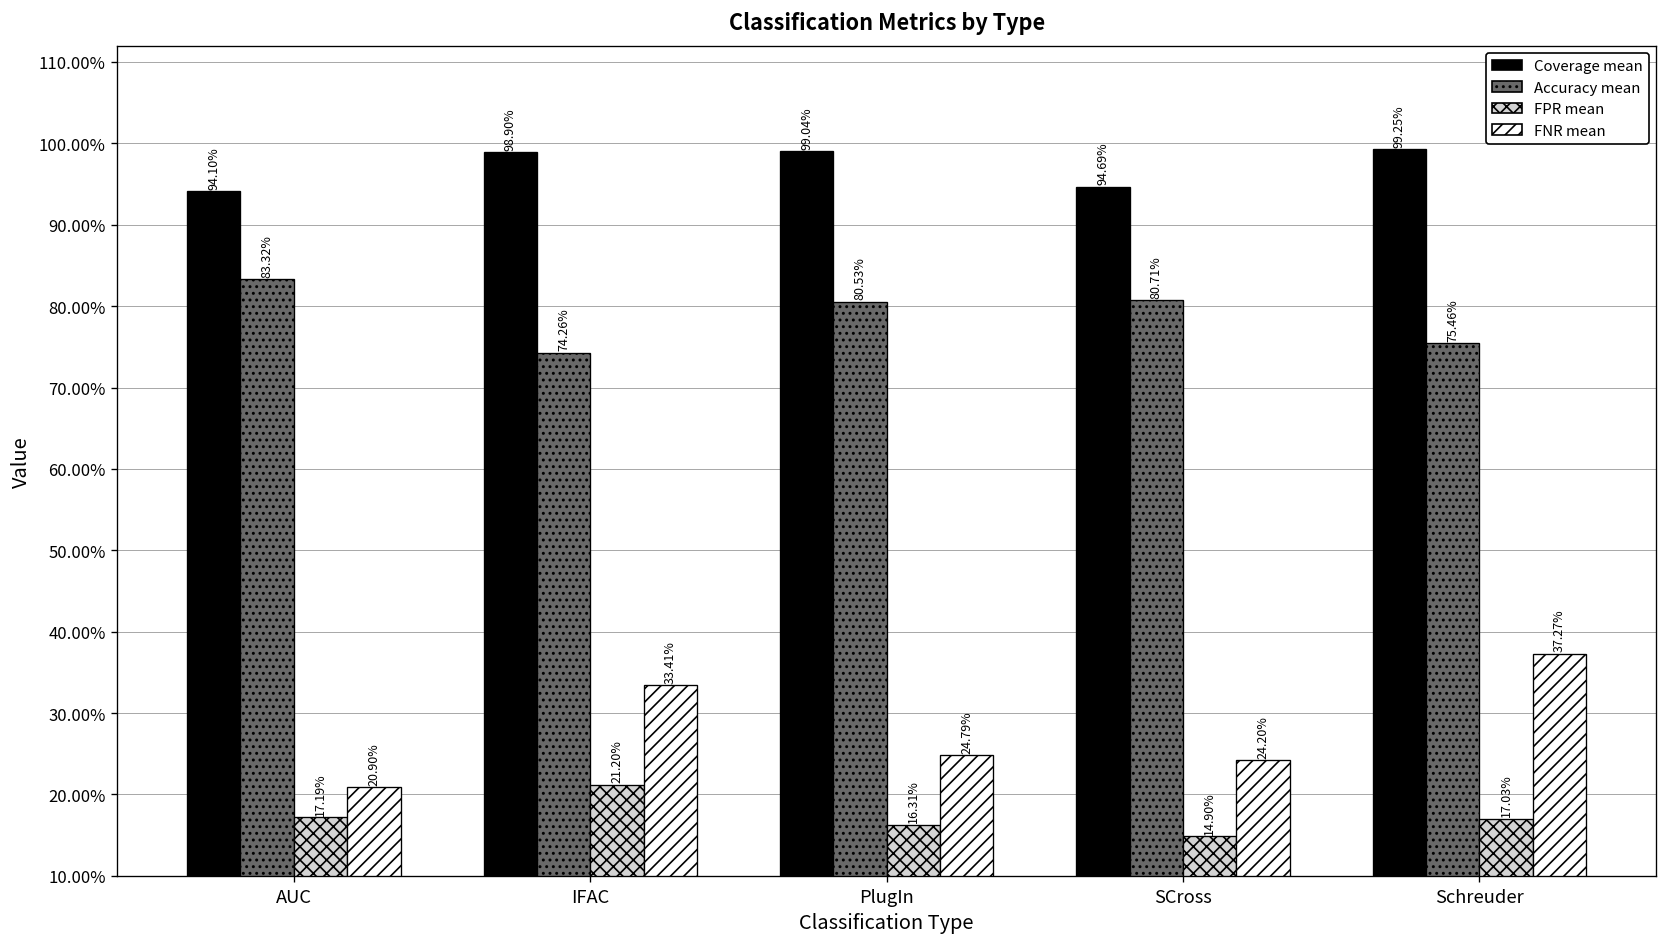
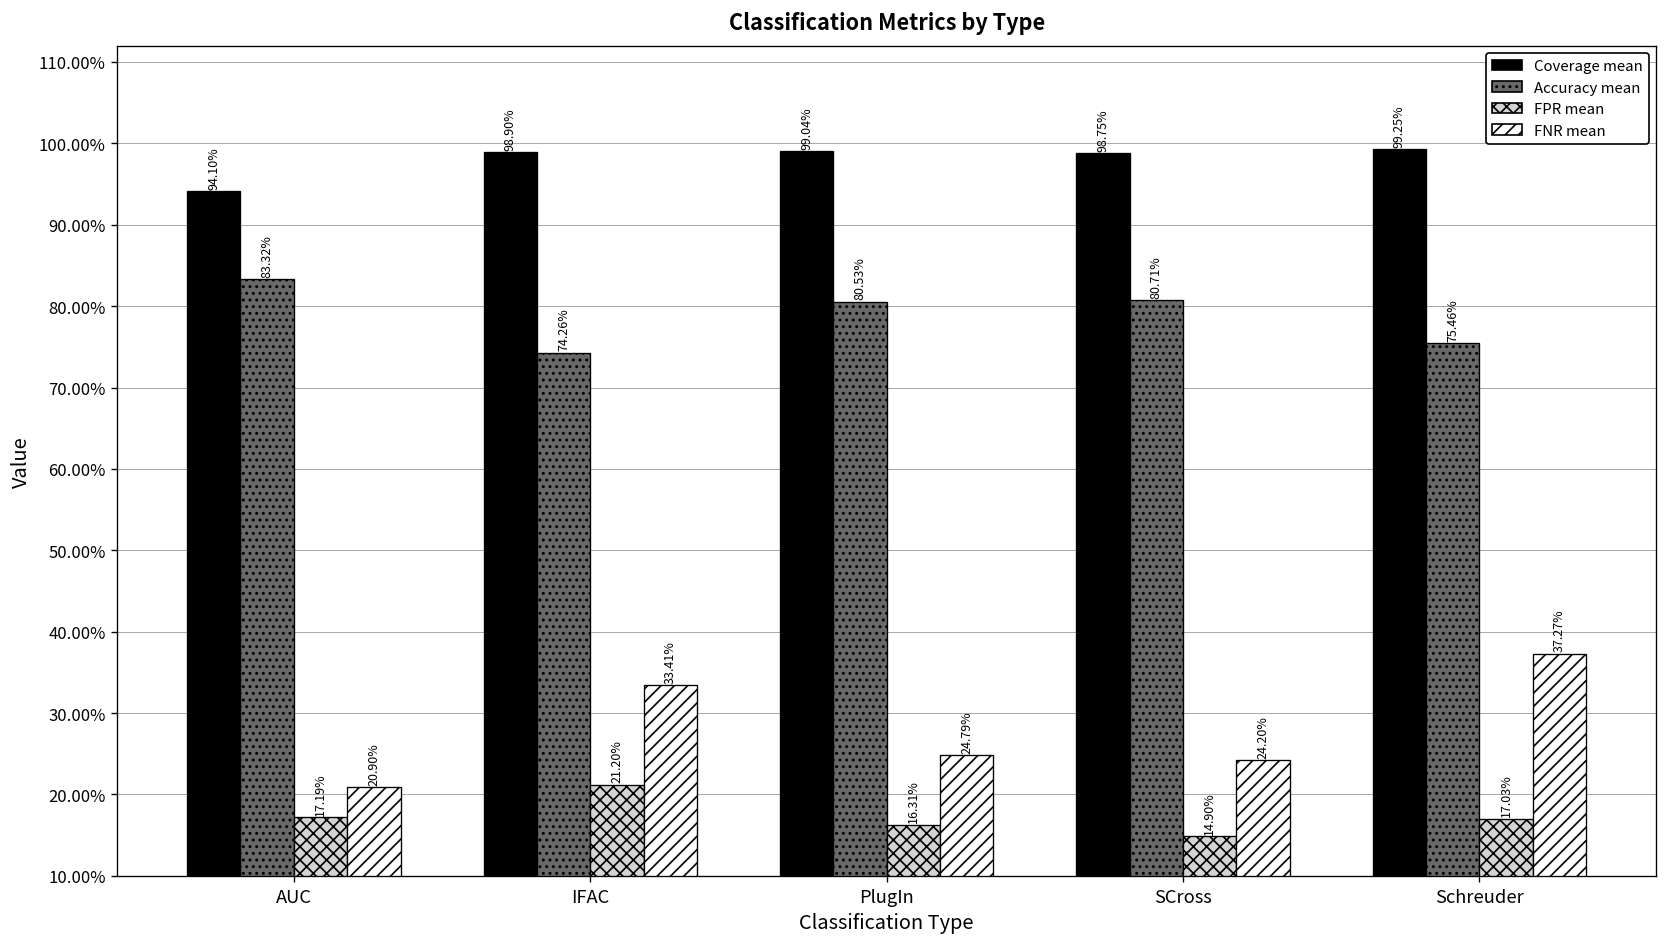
Coverage mean, SCross: 94.69% -> 98.75%
